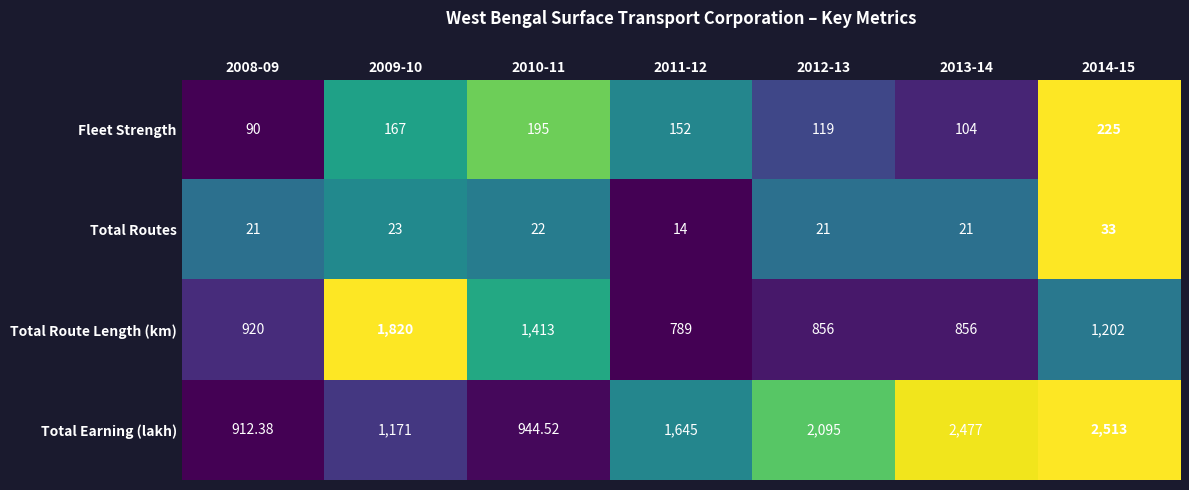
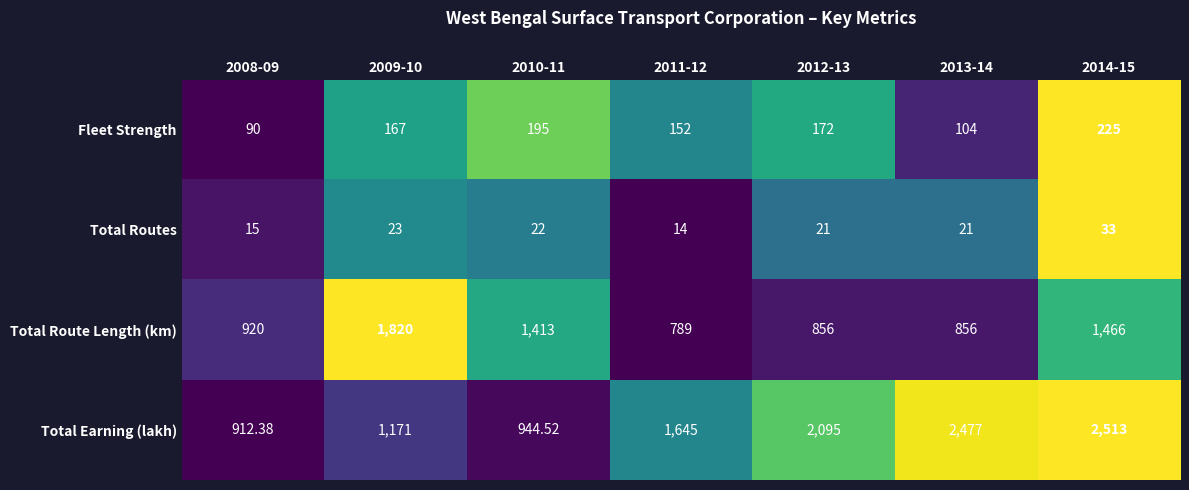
Fleet Strength, 2012-13: 119 -> 172
Total Routes, 2008-09: 21 -> 15
Total Route Length (km), 2014-15: 1,202 -> 1,466
